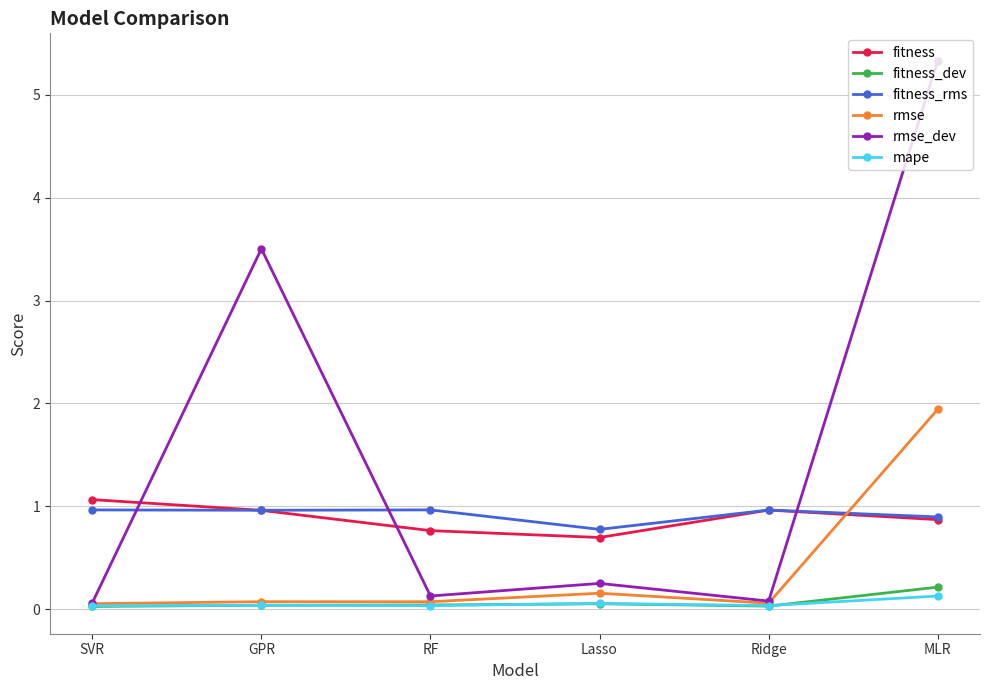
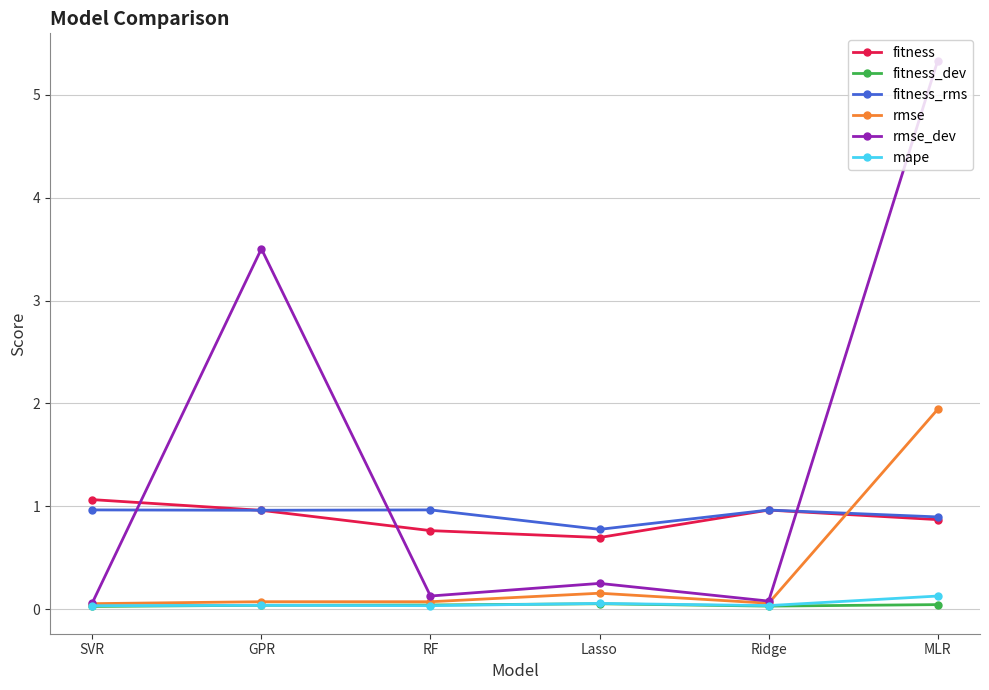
fitness_dev, MLR: 0.22 -> 0.05
